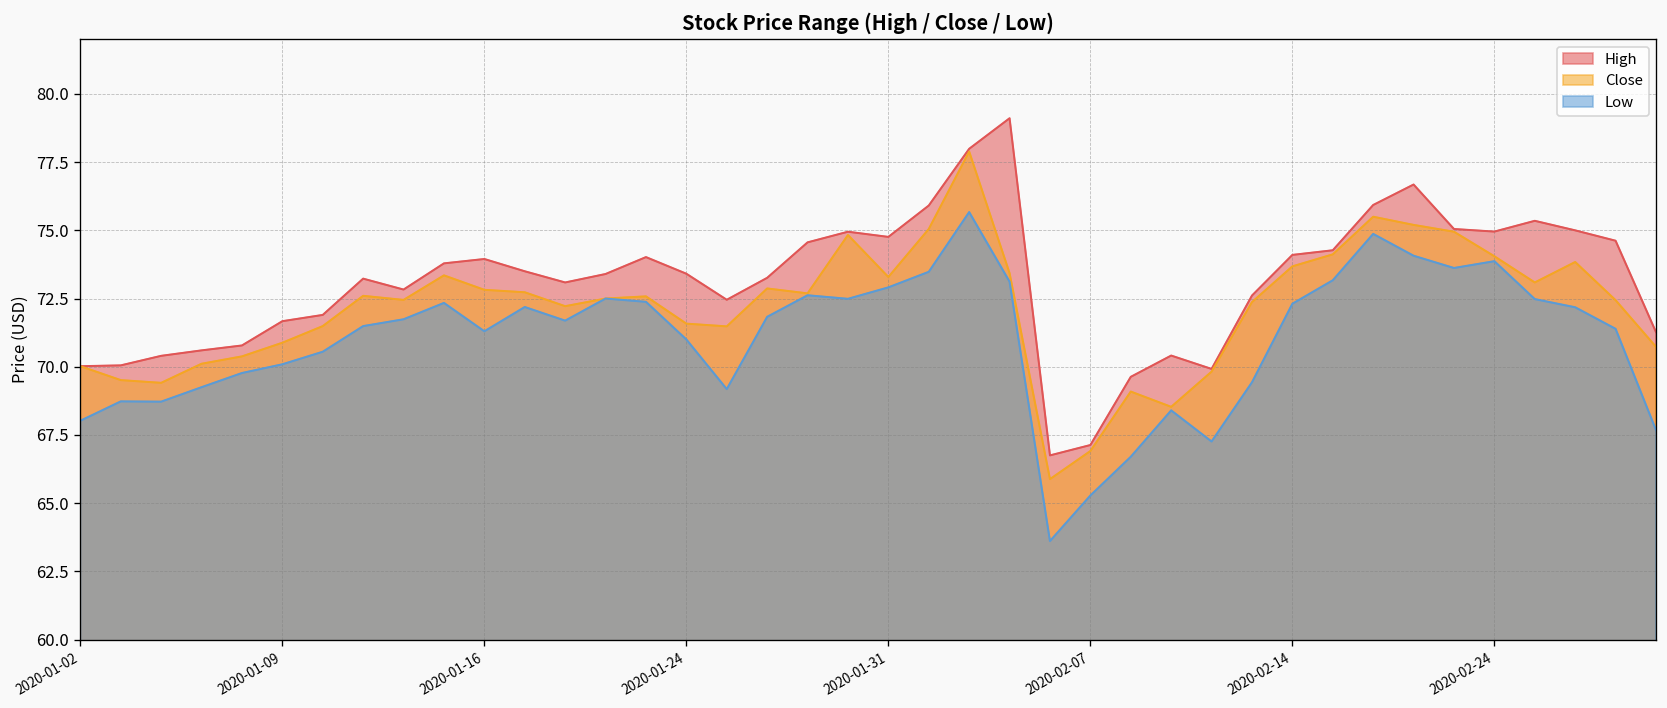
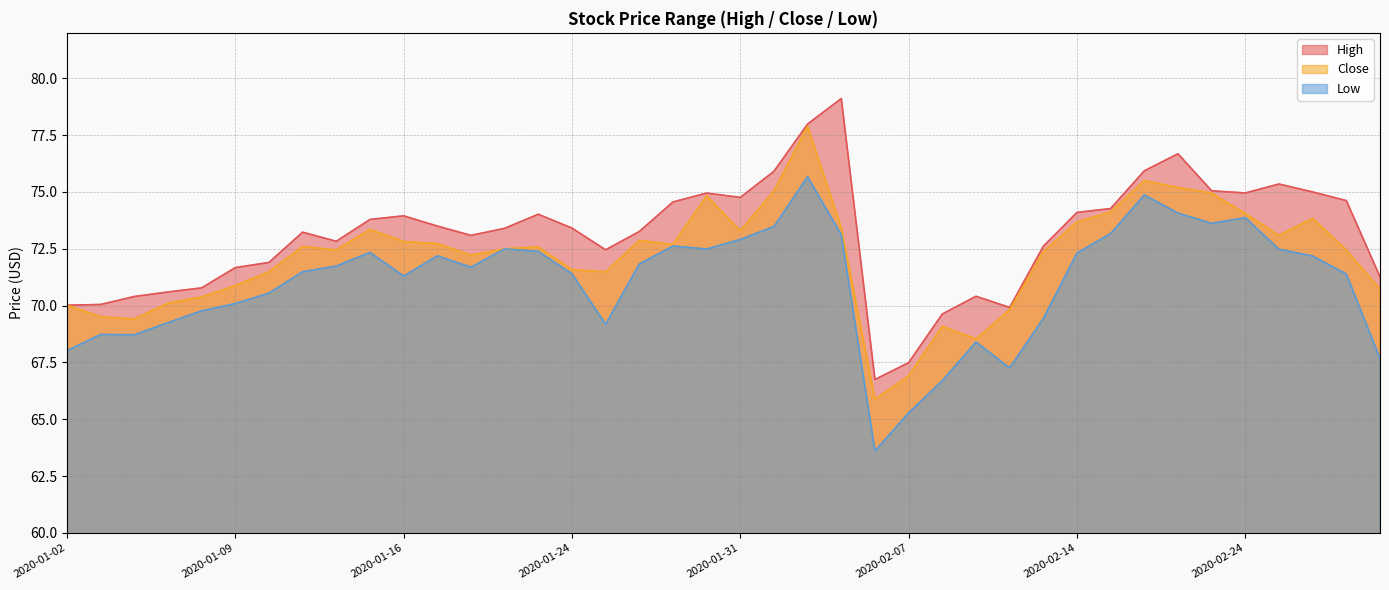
Low, 2020-01-24: 71.0 -> 71.4
High, 2020-02-07: 67.1 -> 67.5
